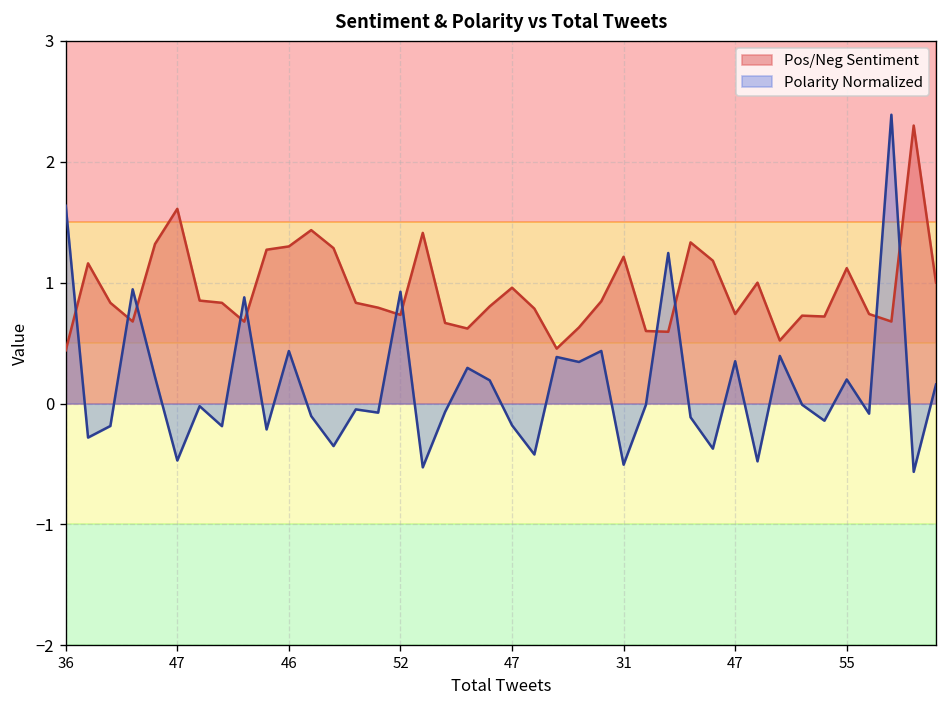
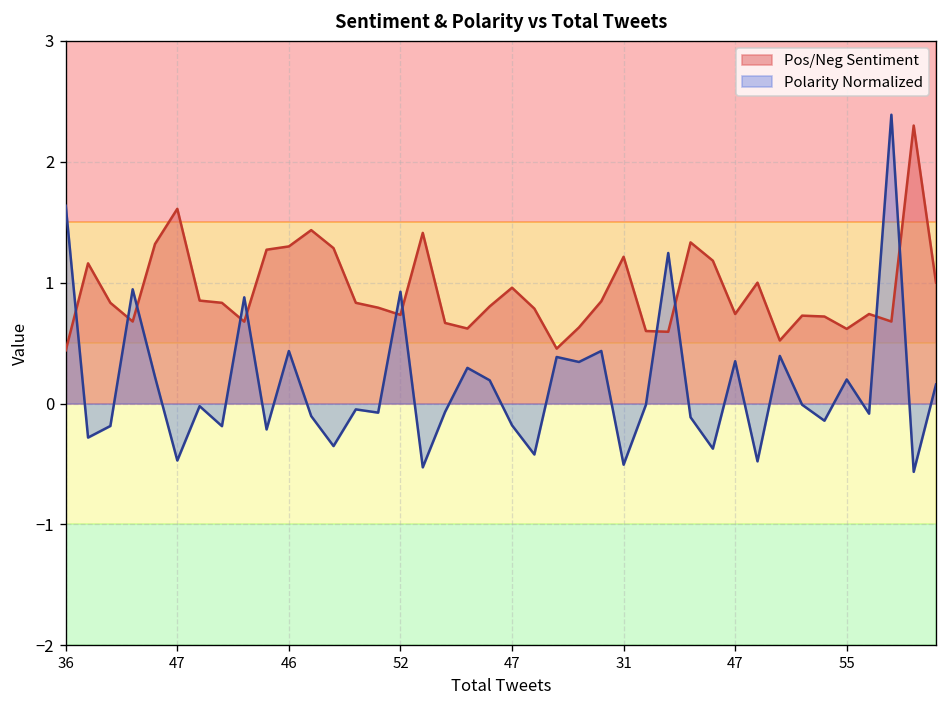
Pos/Neg Sentiment, 55: 1.12 -> 0.62
